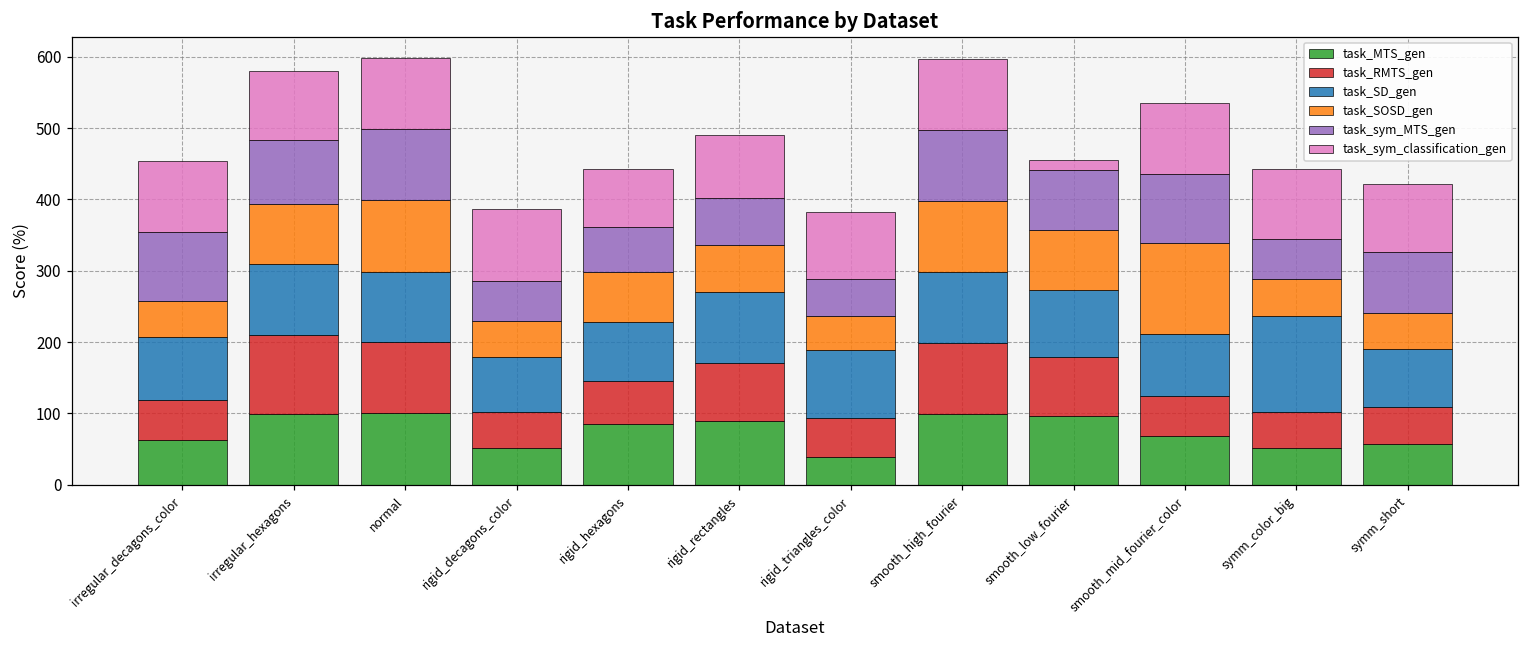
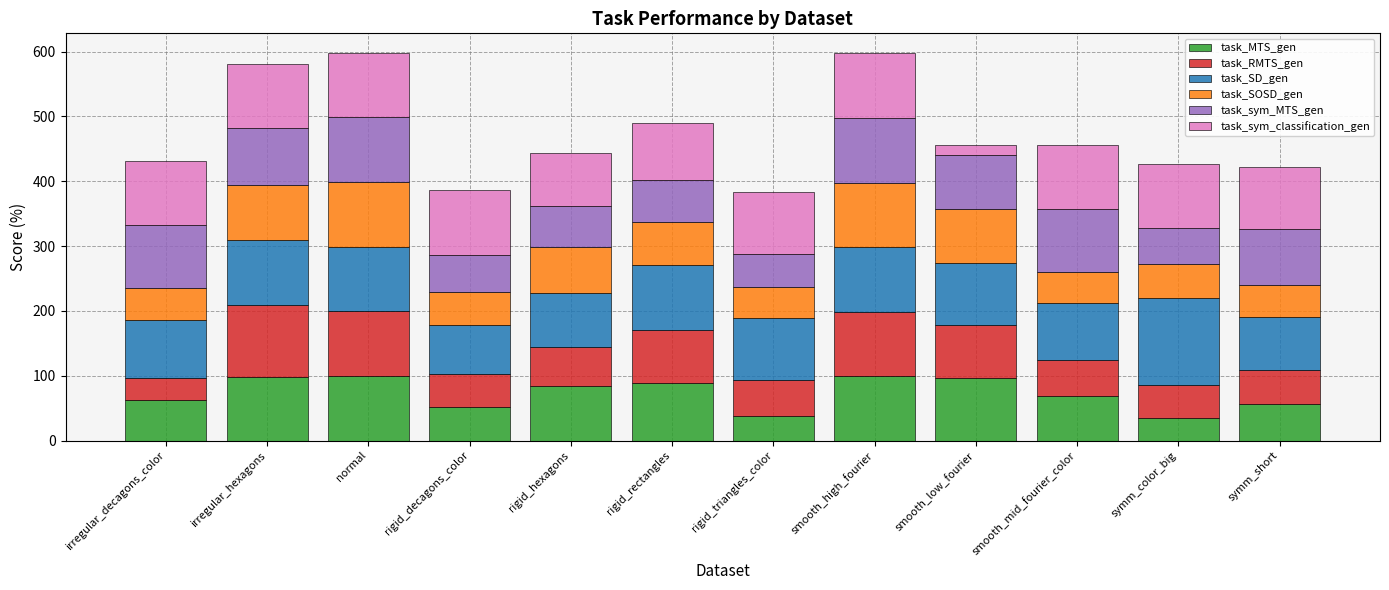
task_RMTS_gen, irregular_decagons_color: 60 -> 30
task_SOSD_gen, smooth_mid_fourier_color: 130 -> 50
task_MTS_gen, symm_color_big: 50 -> 30
